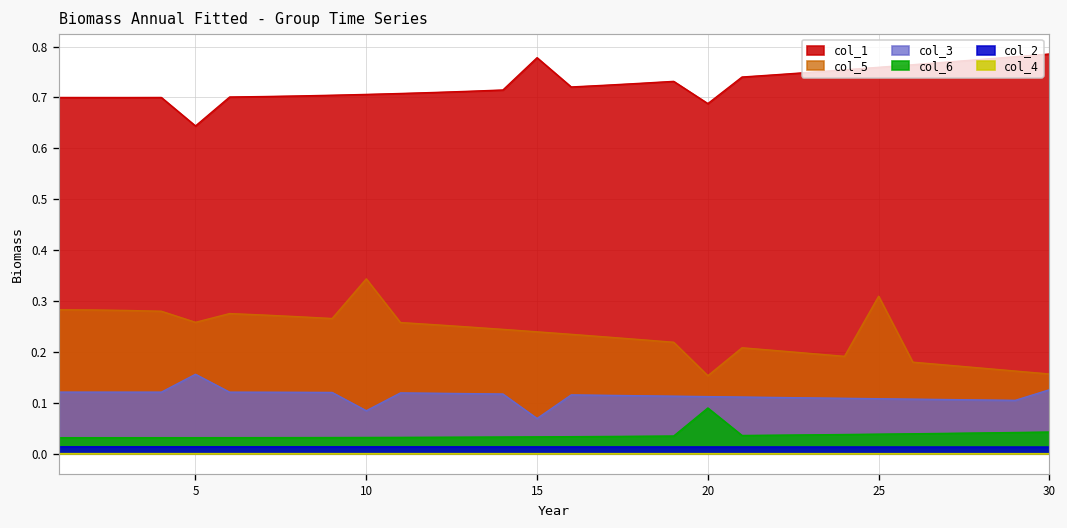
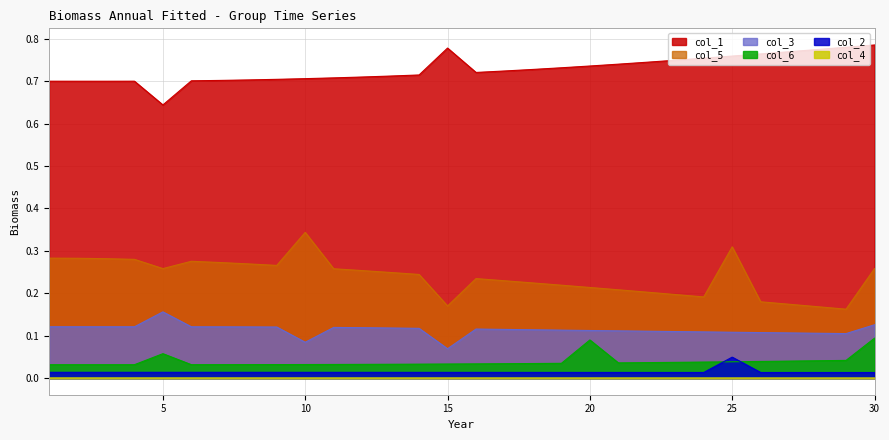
col_6, 5: 0.03 -> 0.06
col_5, 15: 0.24 -> 0.17
col_1, 20: 0.69 -> 0.74
col_5, 20: 0.15 -> 0.21
col_2, 25: 0.01 -> 0.05
col_5, 30: 0.16 -> 0.26
col_6, 30: 0.04 -> 0.09
